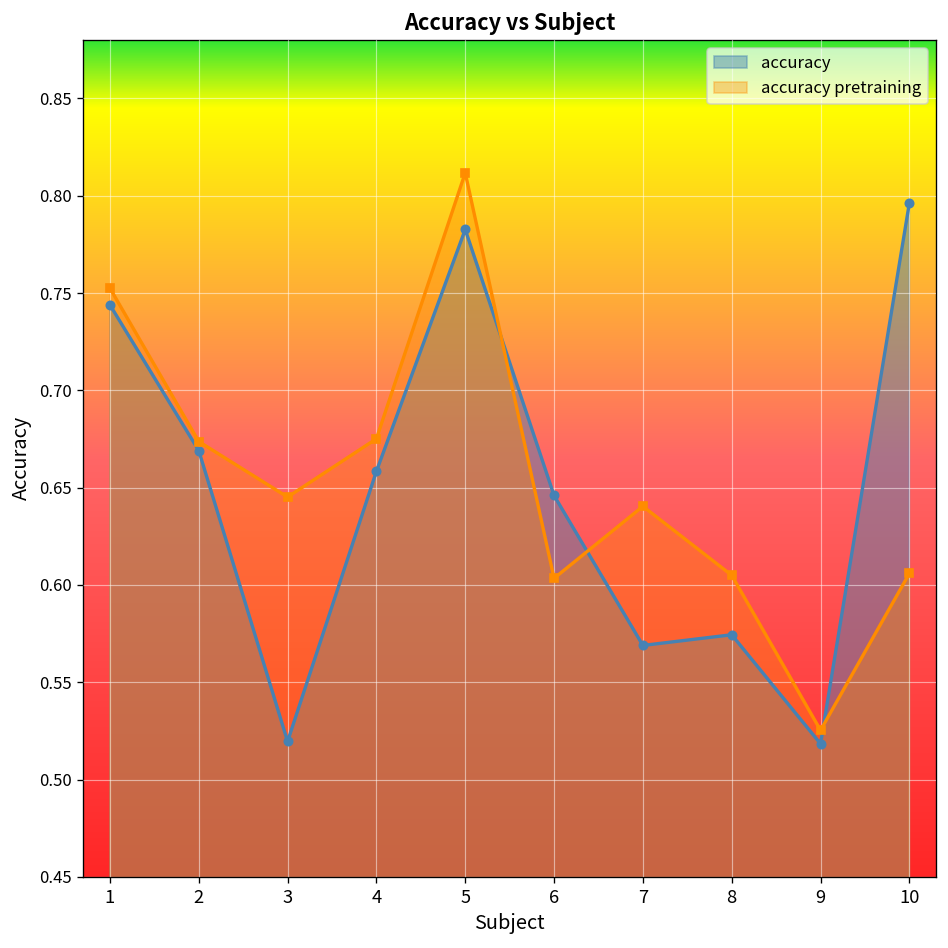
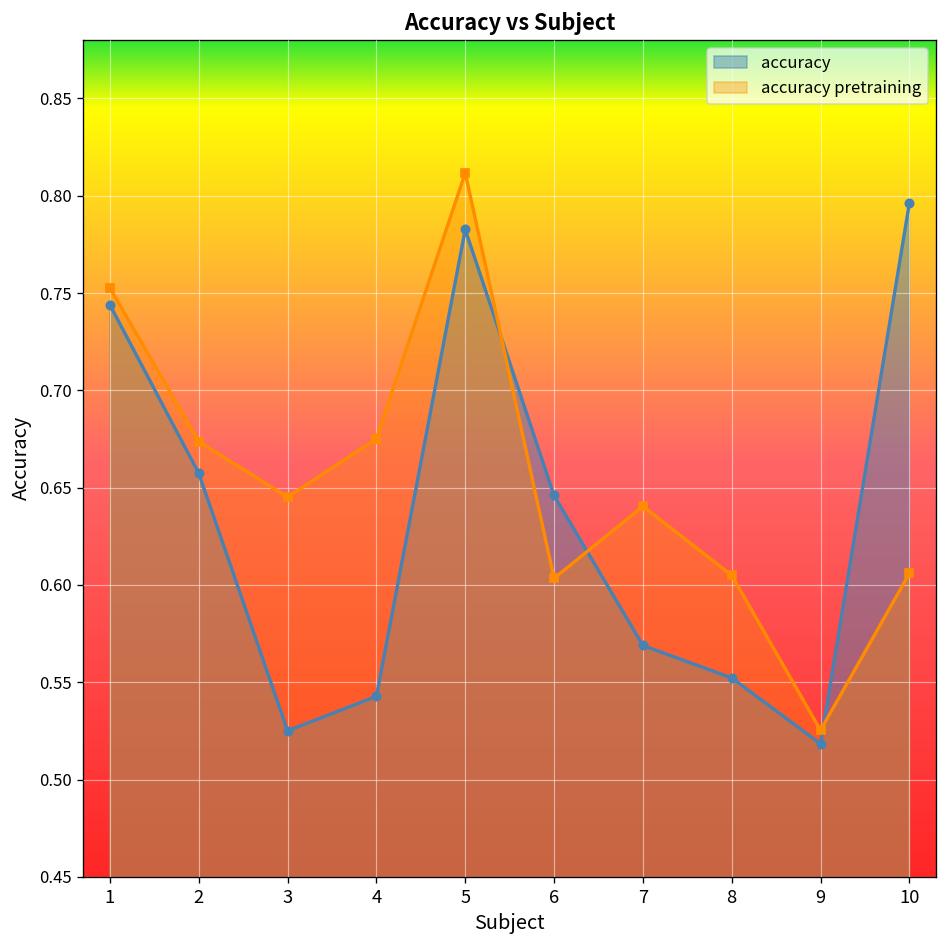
accuracy, 2: 0.669 -> 0.657
accuracy, 3: 0.520 -> 0.525
accuracy, 4: 0.658 -> 0.543
accuracy, 8: 0.574 -> 0.552
